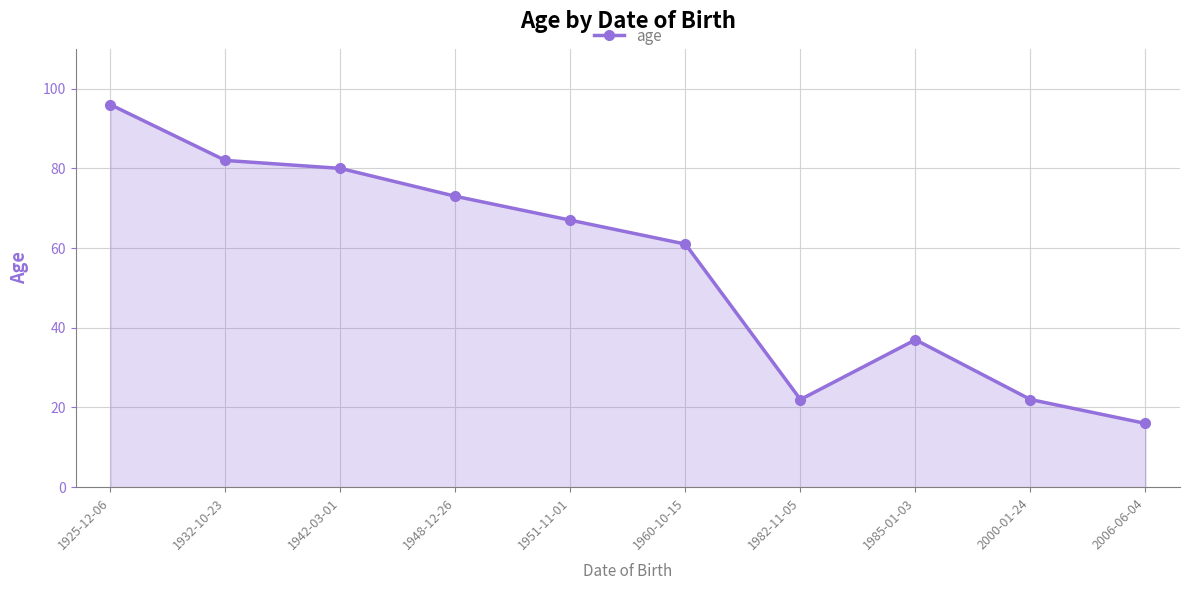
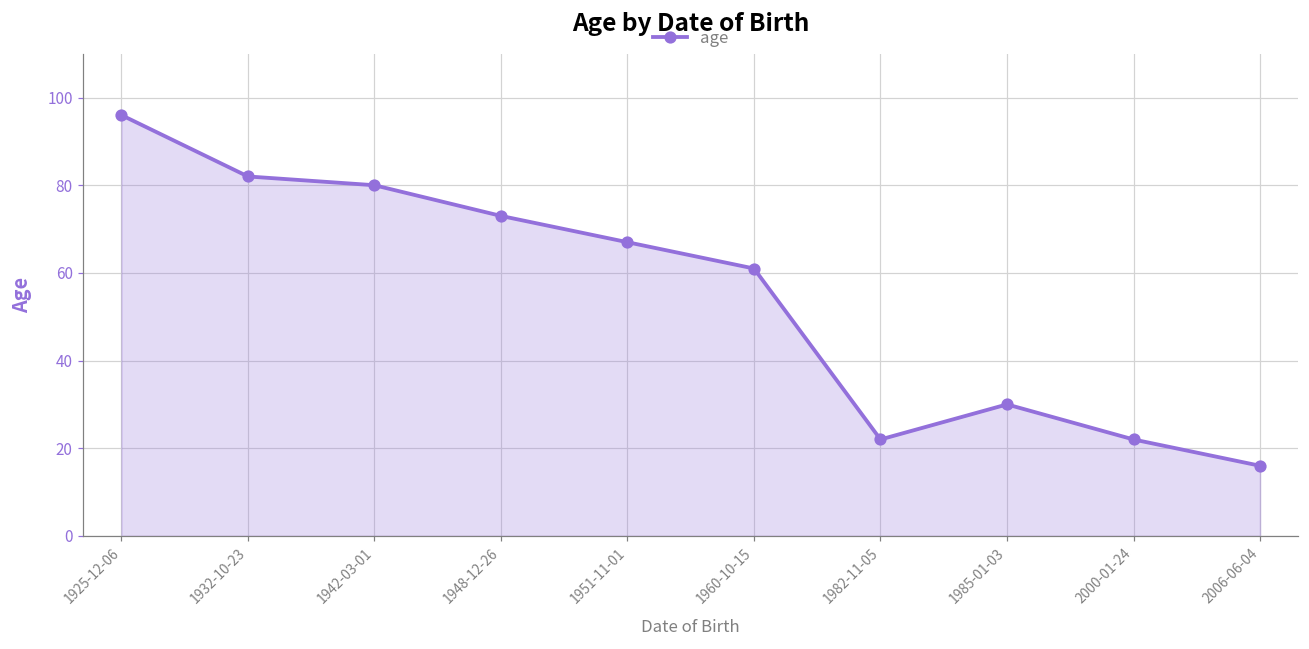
1985-01-03: 37 -> 30
